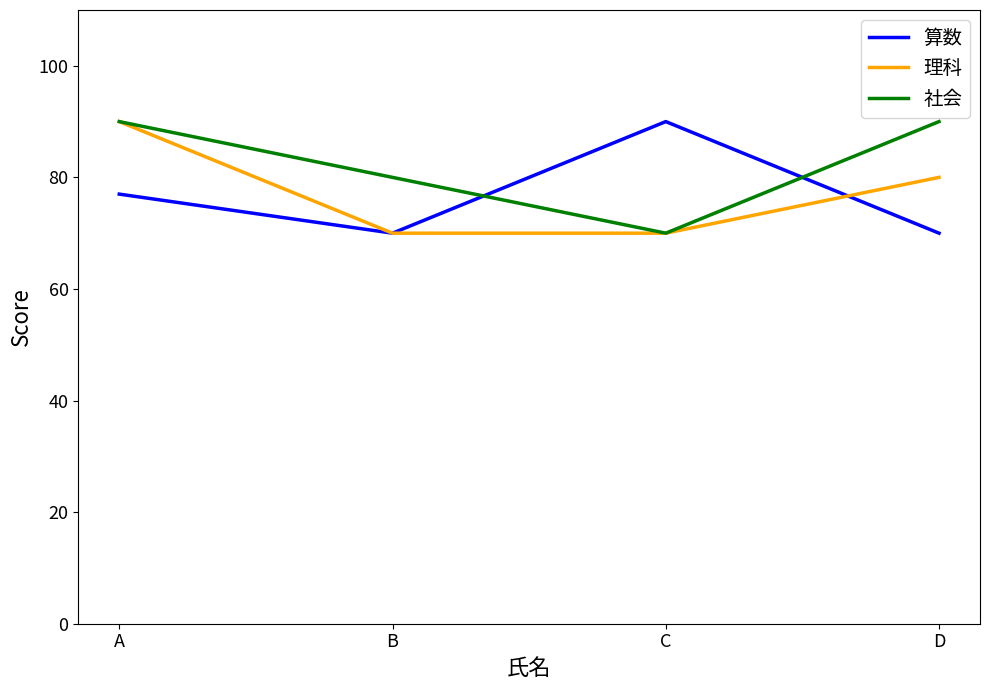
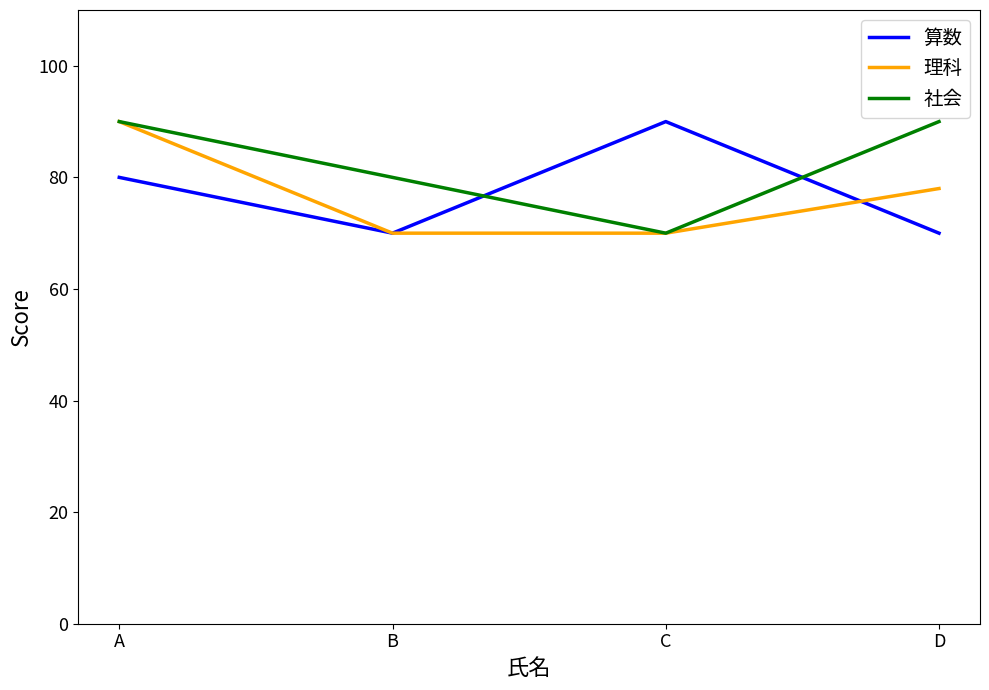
算数, A: 77 -> 80
理科, D: 80 -> 78
